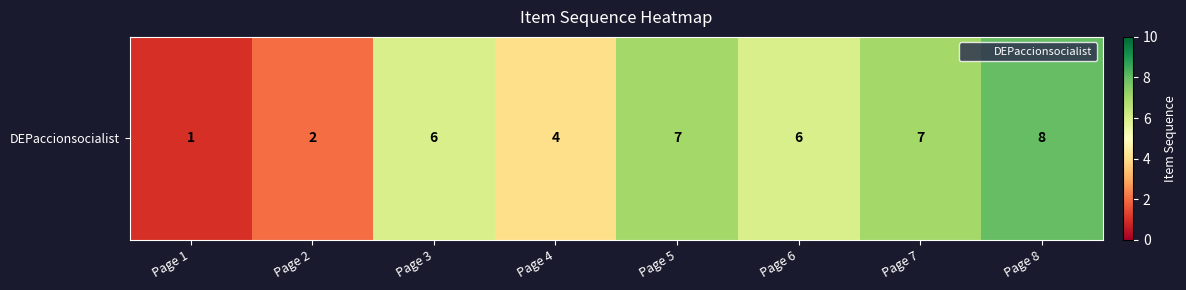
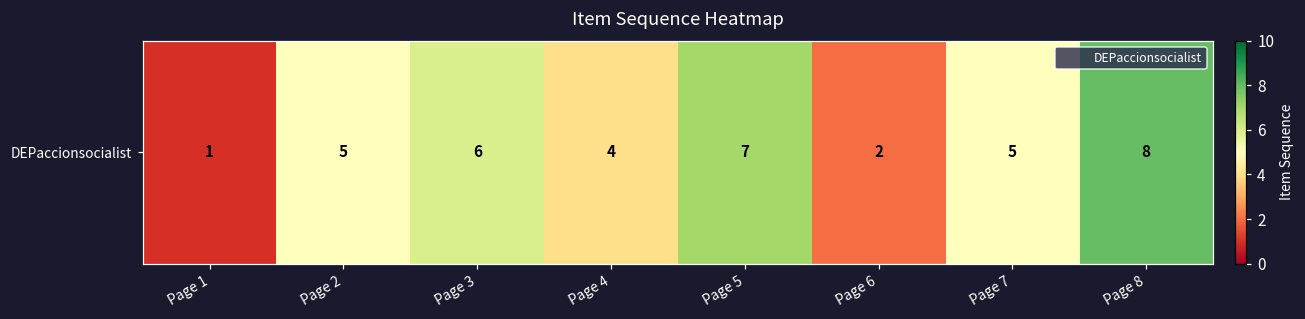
DEPaccionsocialist, Page 2: 2 -> 5
DEPaccionsocialist, Page 6: 6 -> 2
DEPaccionsocialist, Page 7: 7 -> 5
